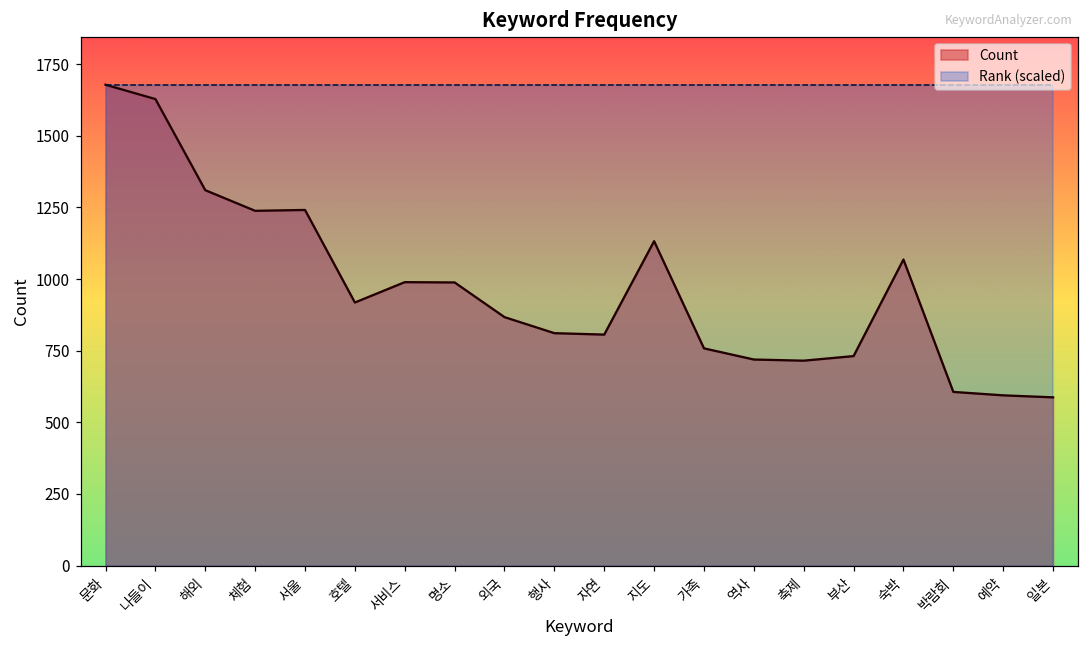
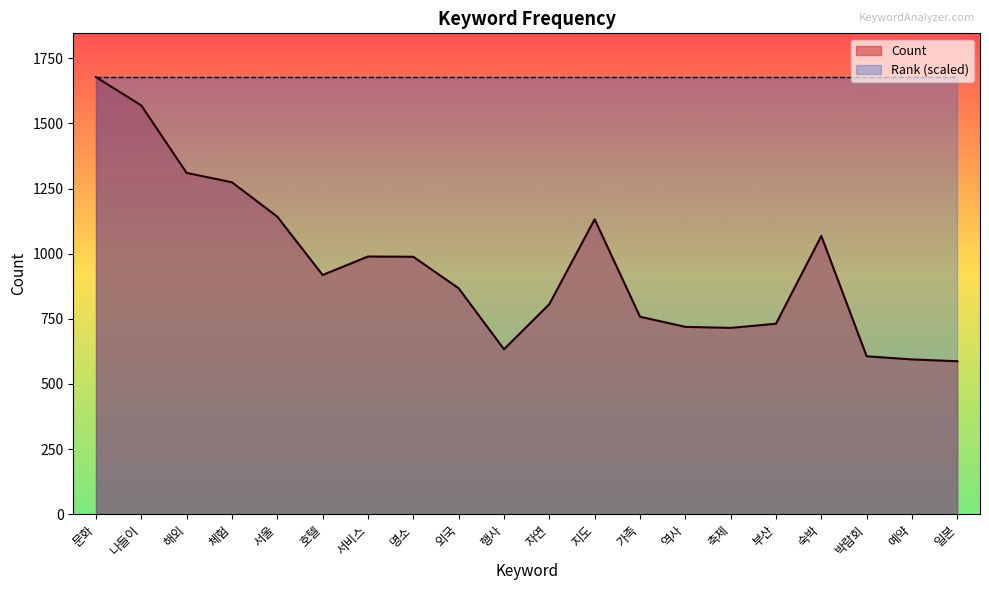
Count, 나들이: 1630 -> 1570
Count, 체험: 1240 -> 1270
Count, 서울: 1240 -> 1140
Count, 행사: 810 -> 630
